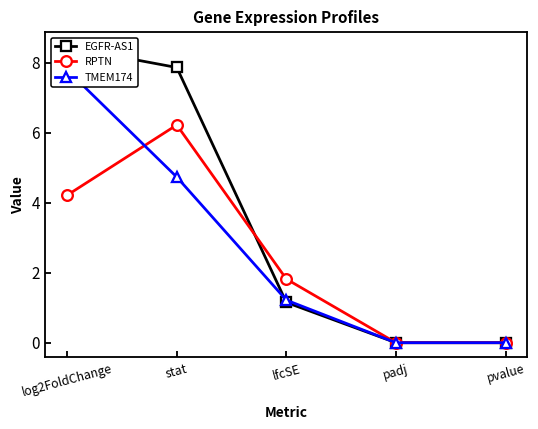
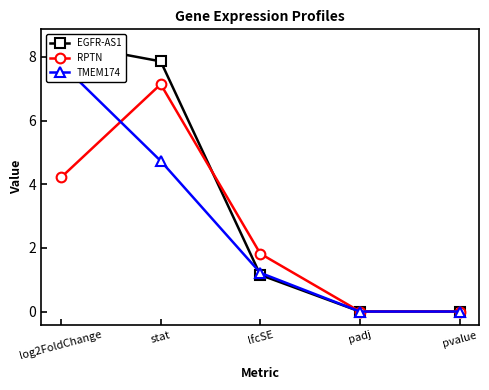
RPTN, stat: 6.2 -> 7.1
